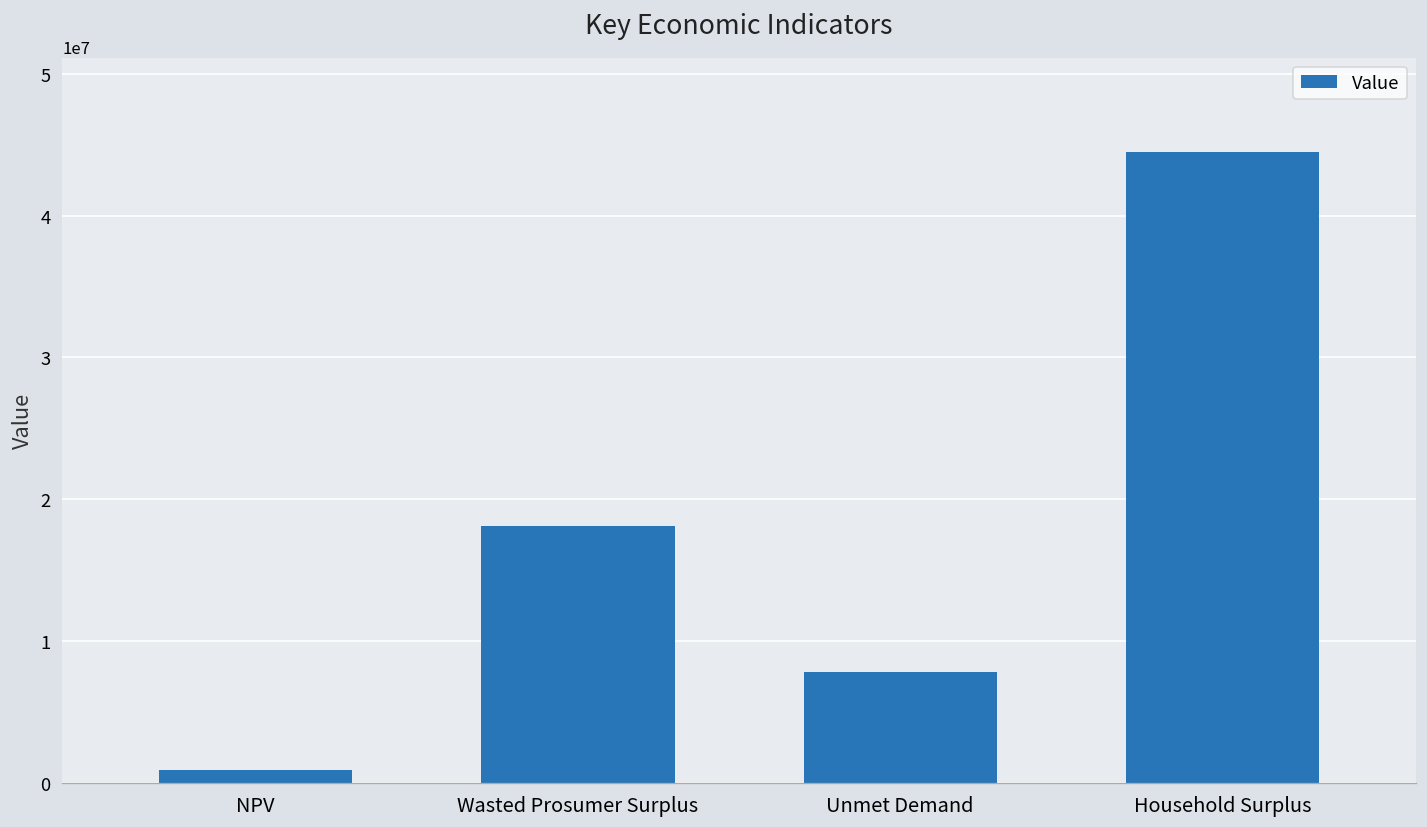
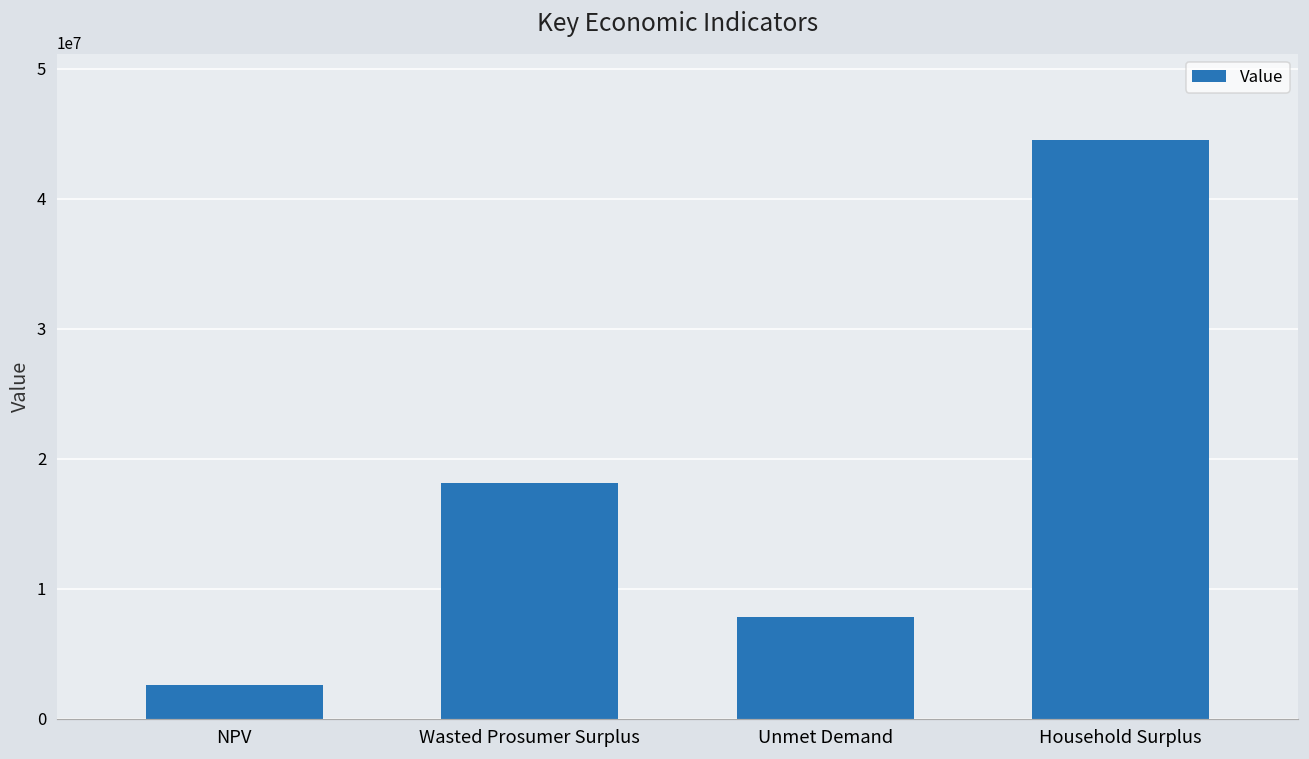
NPV: 900000 -> 2600000
